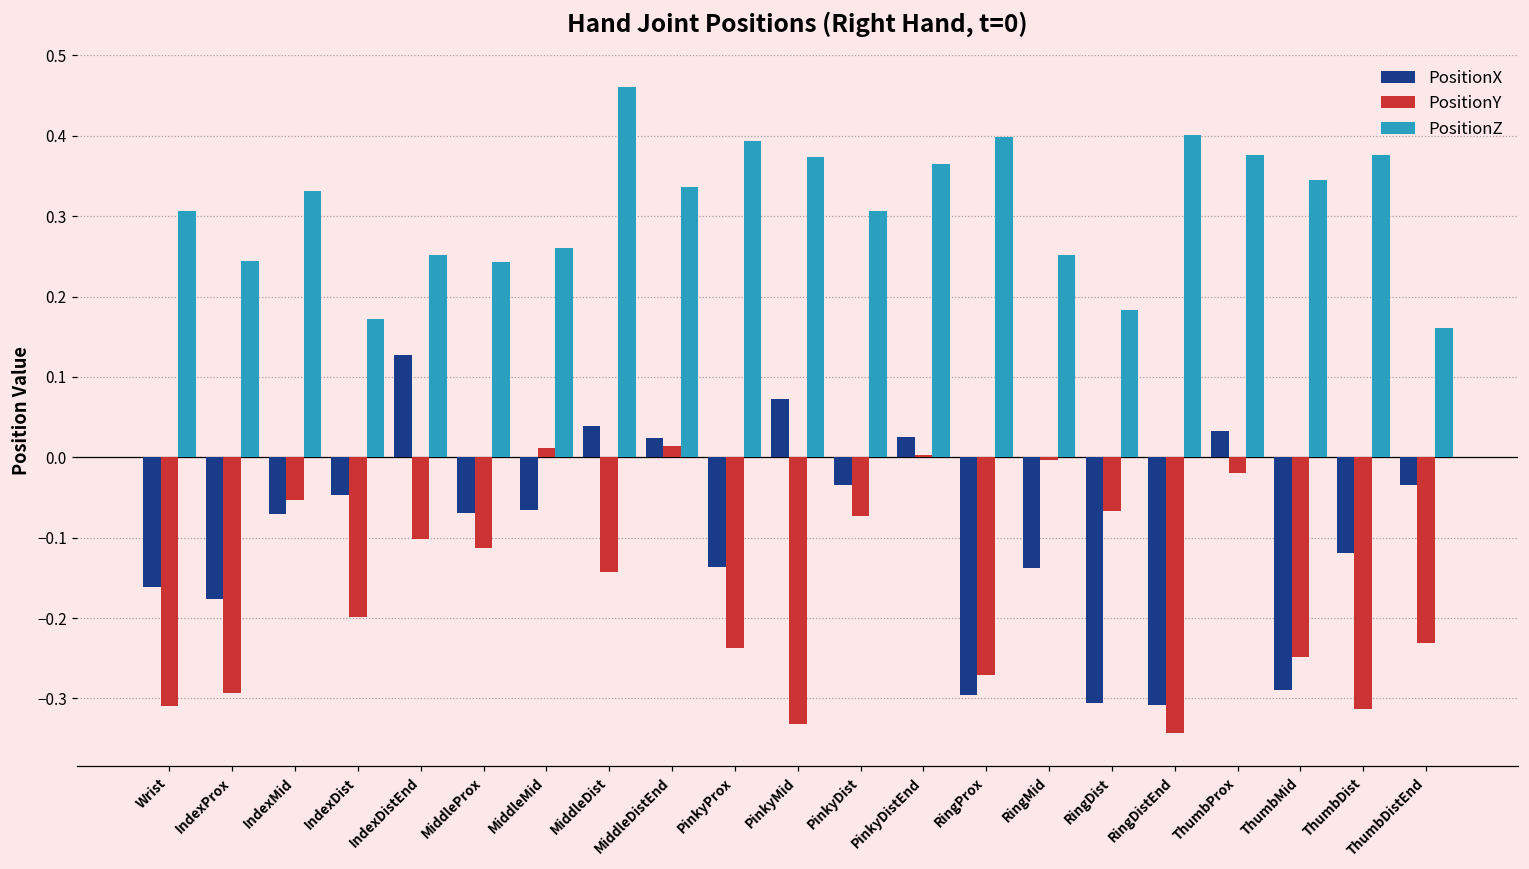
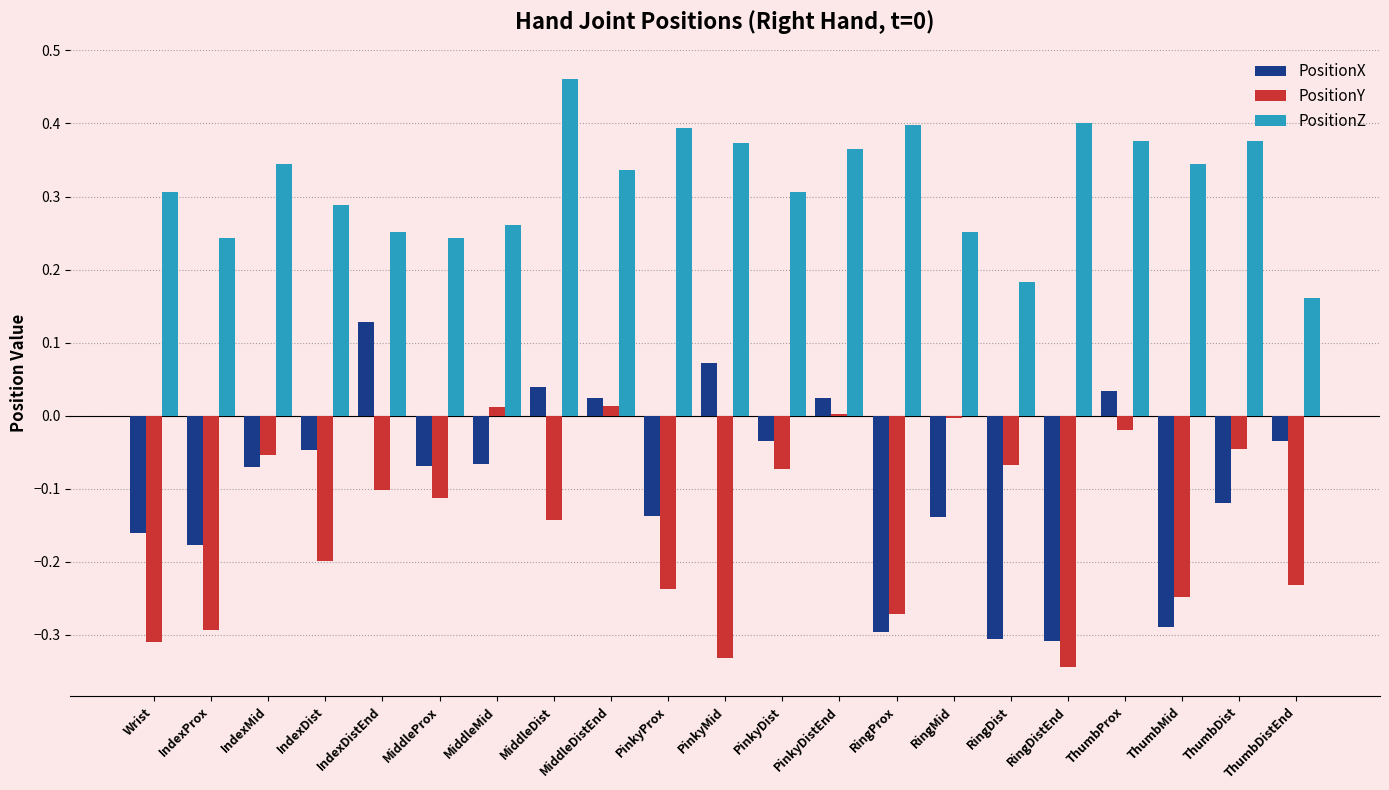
PositionZ, IndexMid: 0.33 -> 0.34
PositionZ, IndexDist: 0.17 -> 0.29
PositionY, ThumbDist: -0.31 -> -0.05
